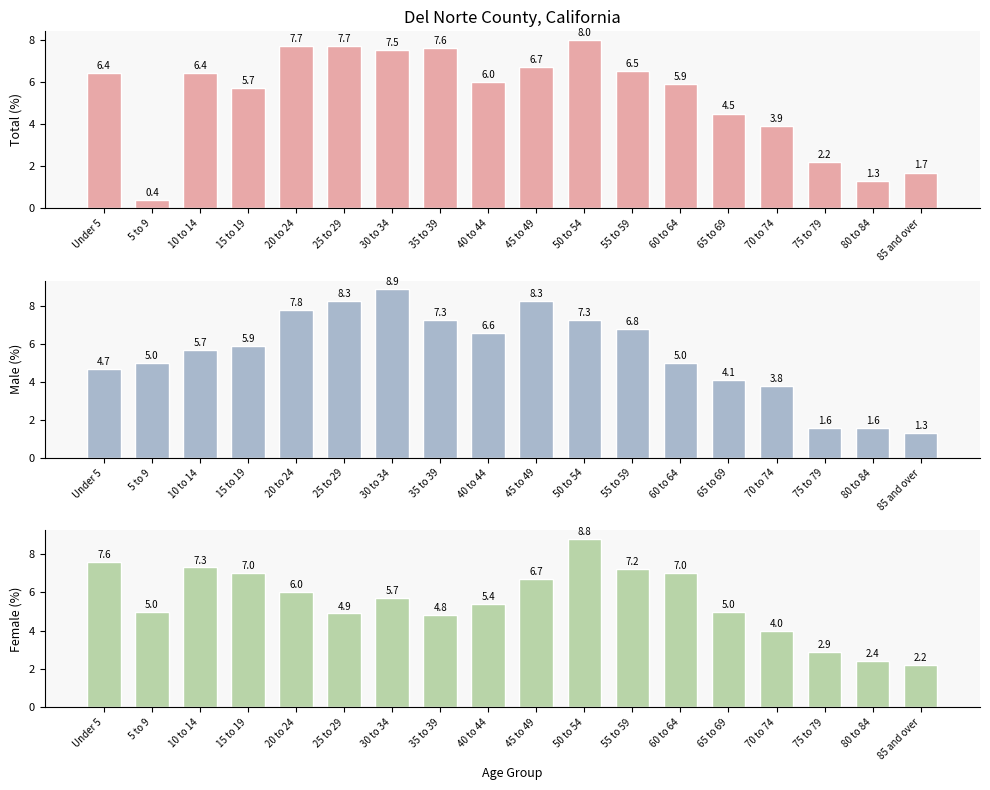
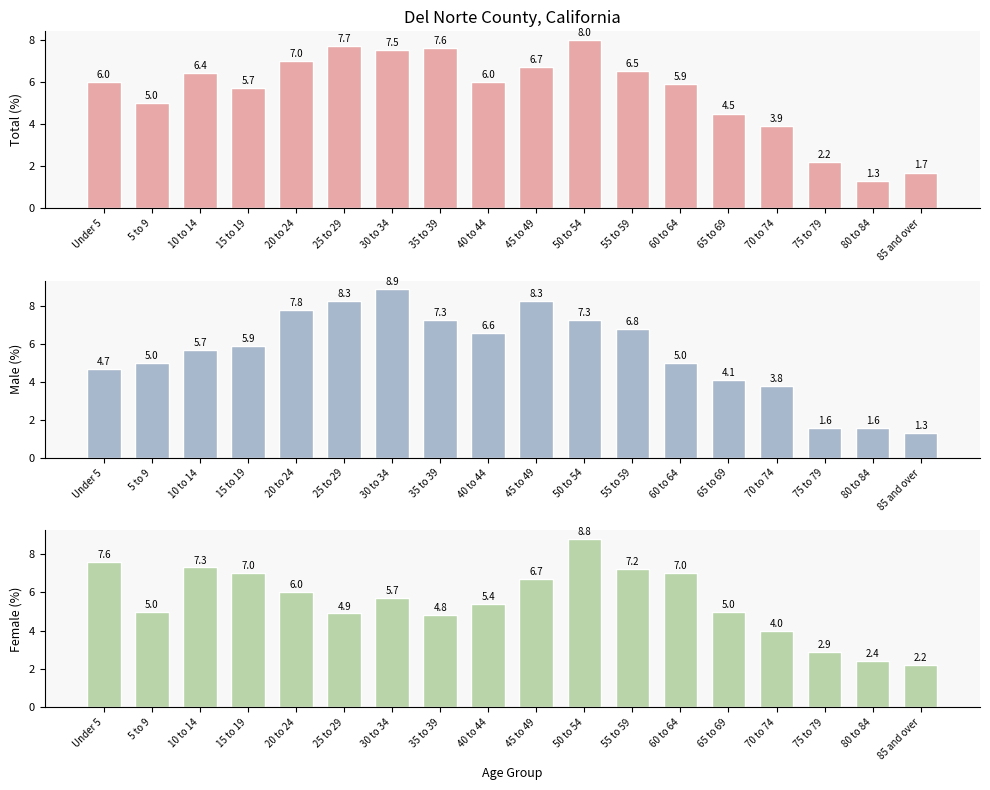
Del Norte County, California, Under 5: 6.4 -> 6.0
Del Norte County, California, 5 to 9: 0.4 -> 5.0
Del Norte County, California, 20 to 24: 7.7 -> 7.0
